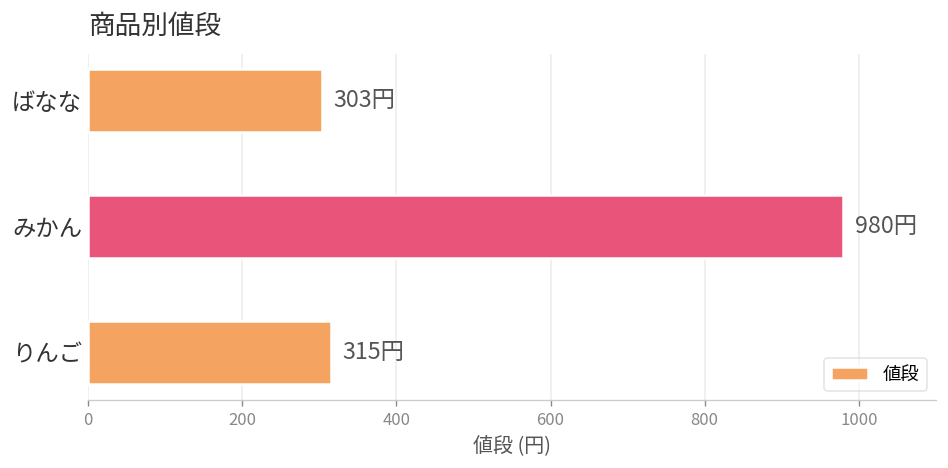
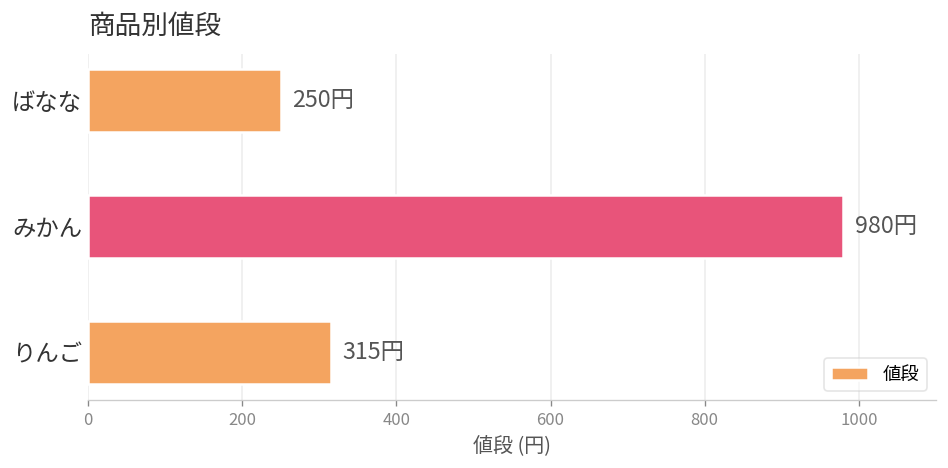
ばなな: 303円 -> 250円
